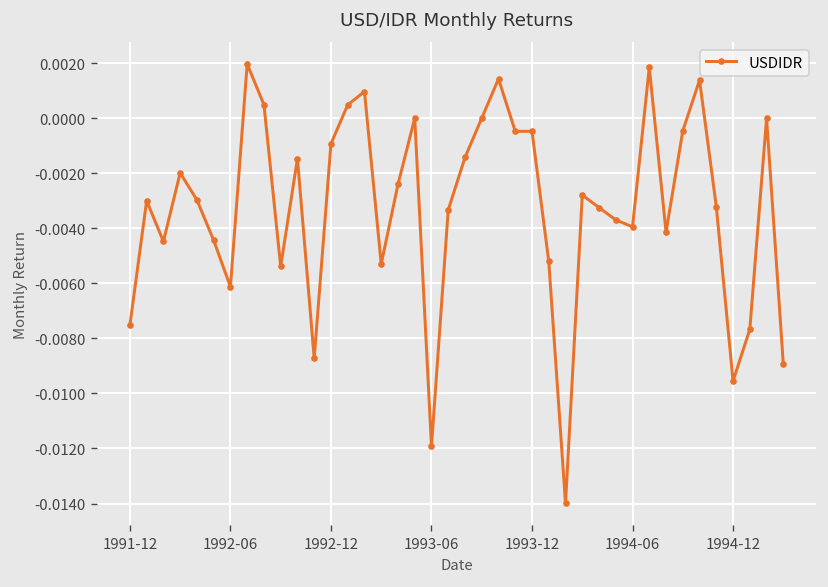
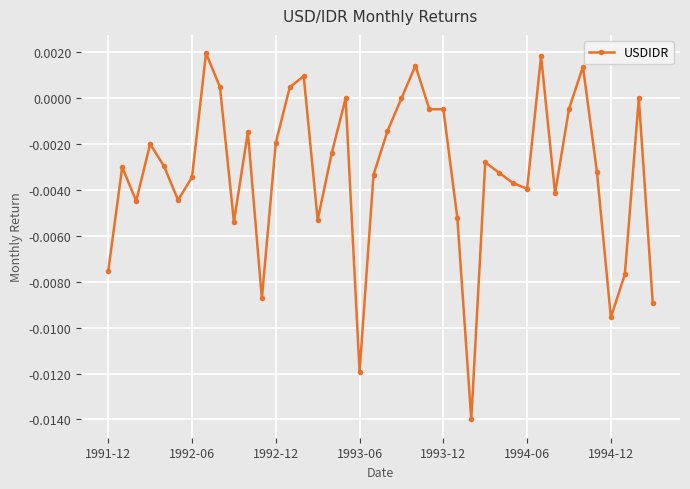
1992-06: -0.0061 -> -0.0034
1992-12: -0.0009 -> -0.0019
